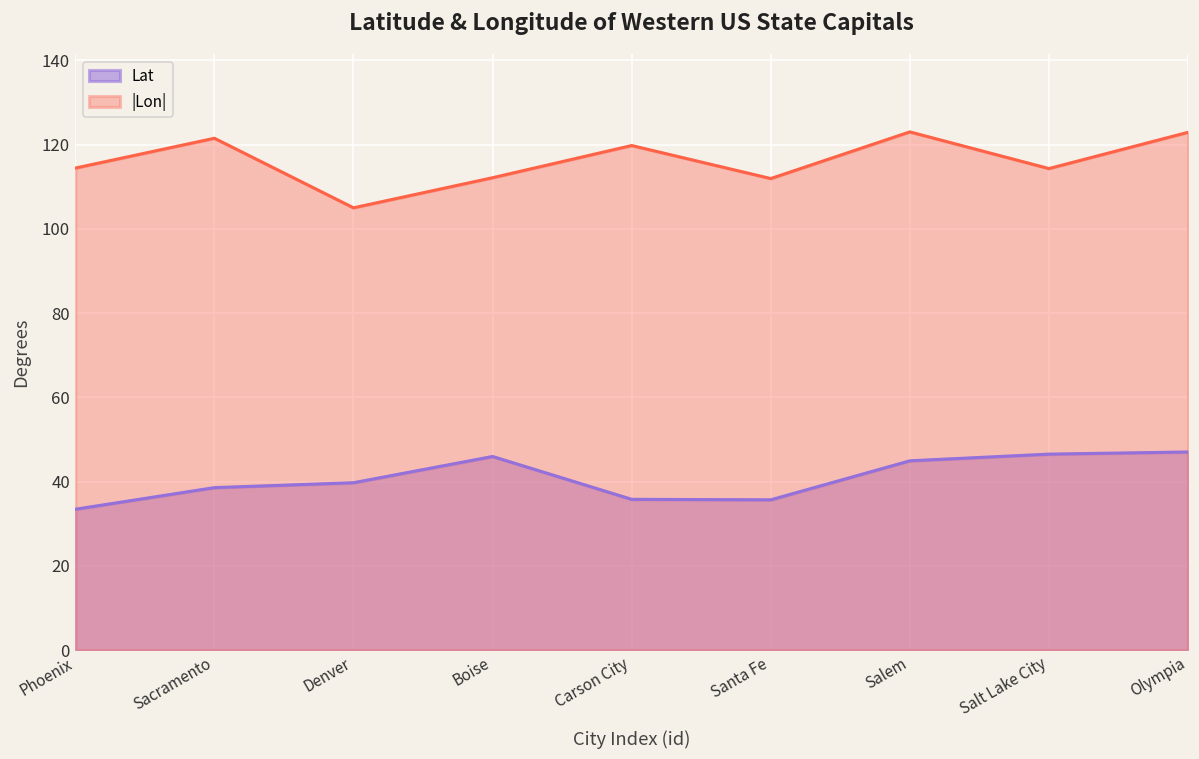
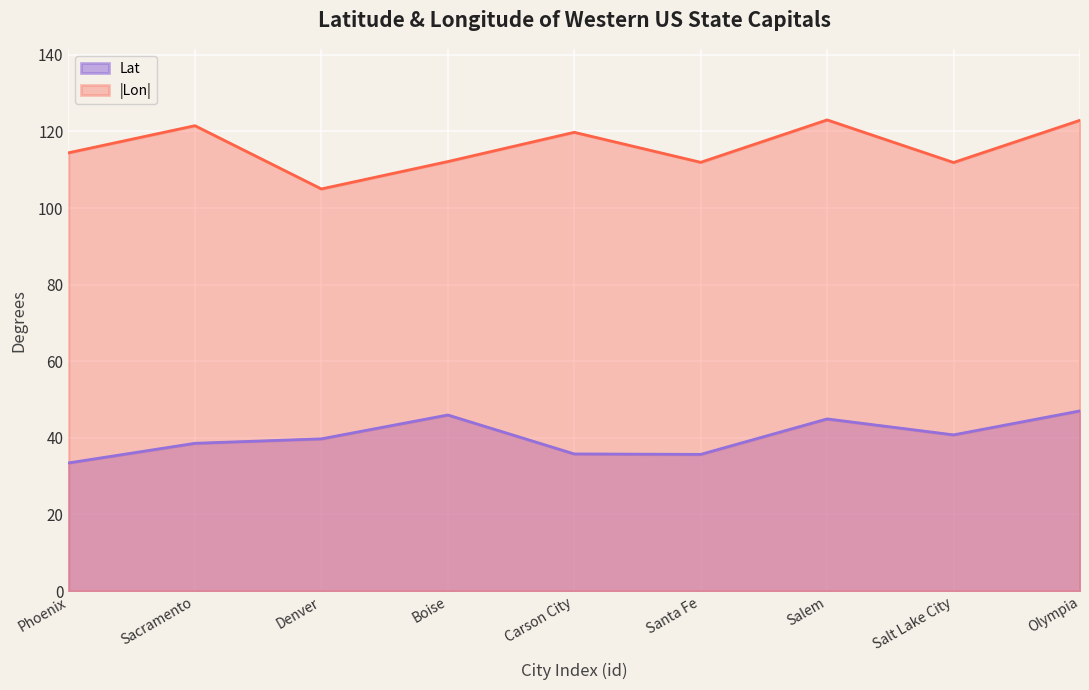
Lat, Salt Lake City: 47 -> 41
|Lon|, Salt Lake City: 114 -> 112
